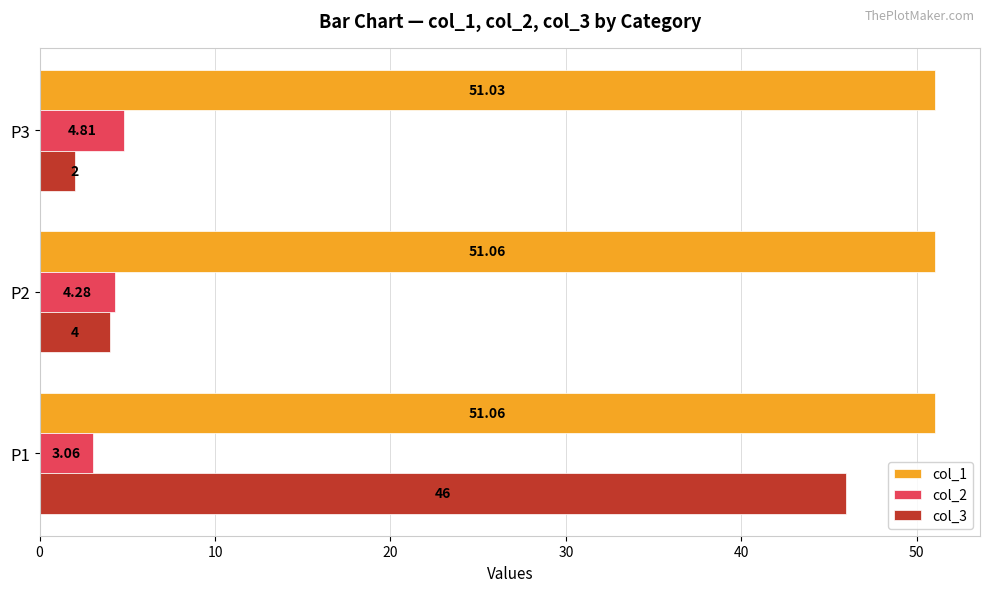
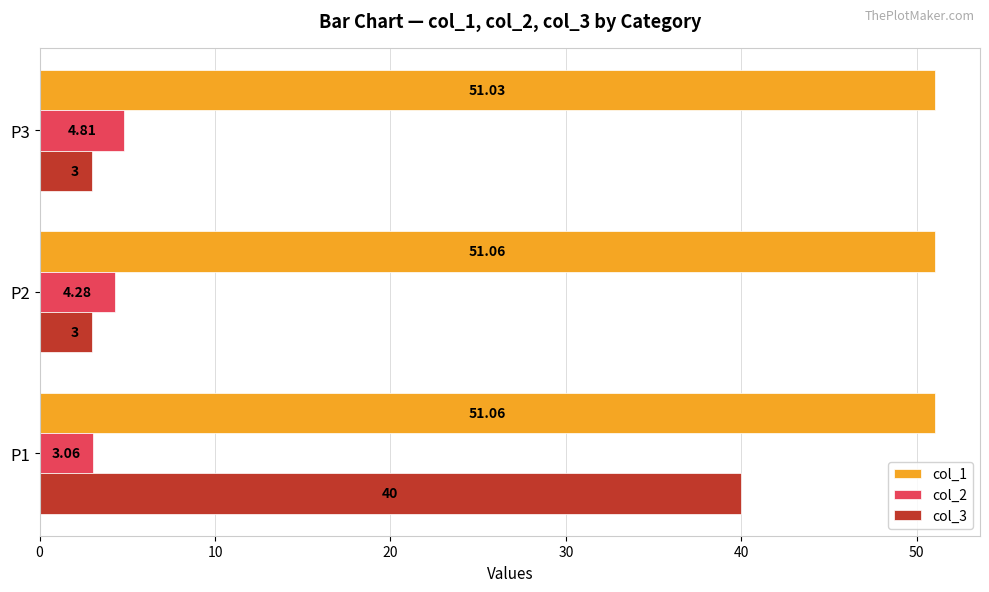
col_3, P3: 2 -> 3
col_3, P2: 4 -> 3
col_3, P1: 46 -> 40
